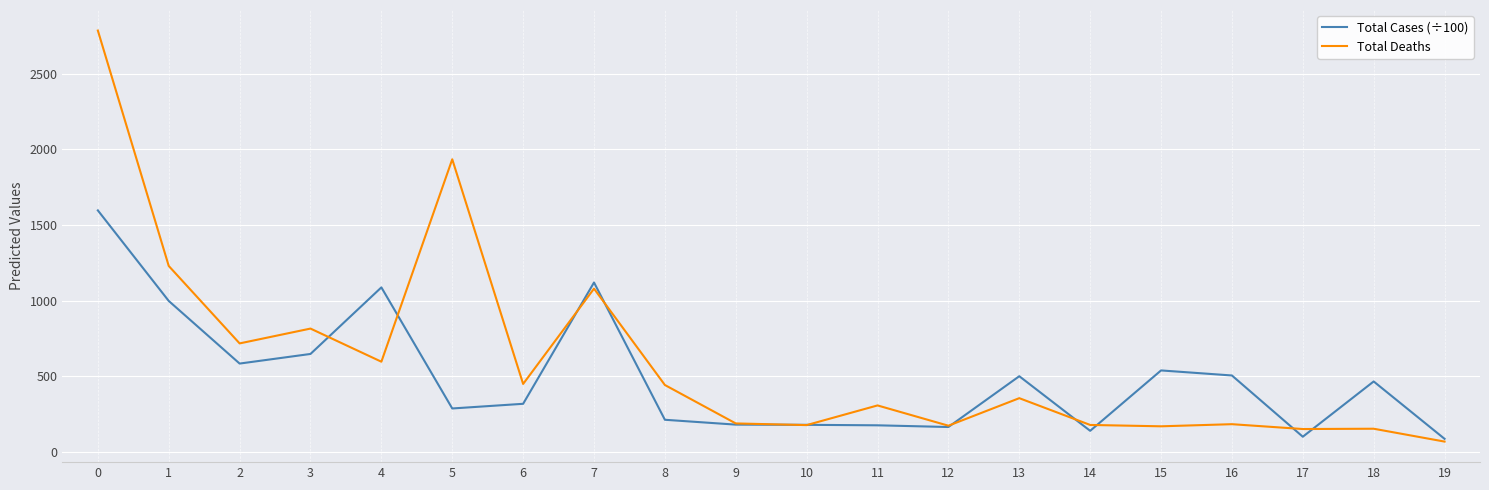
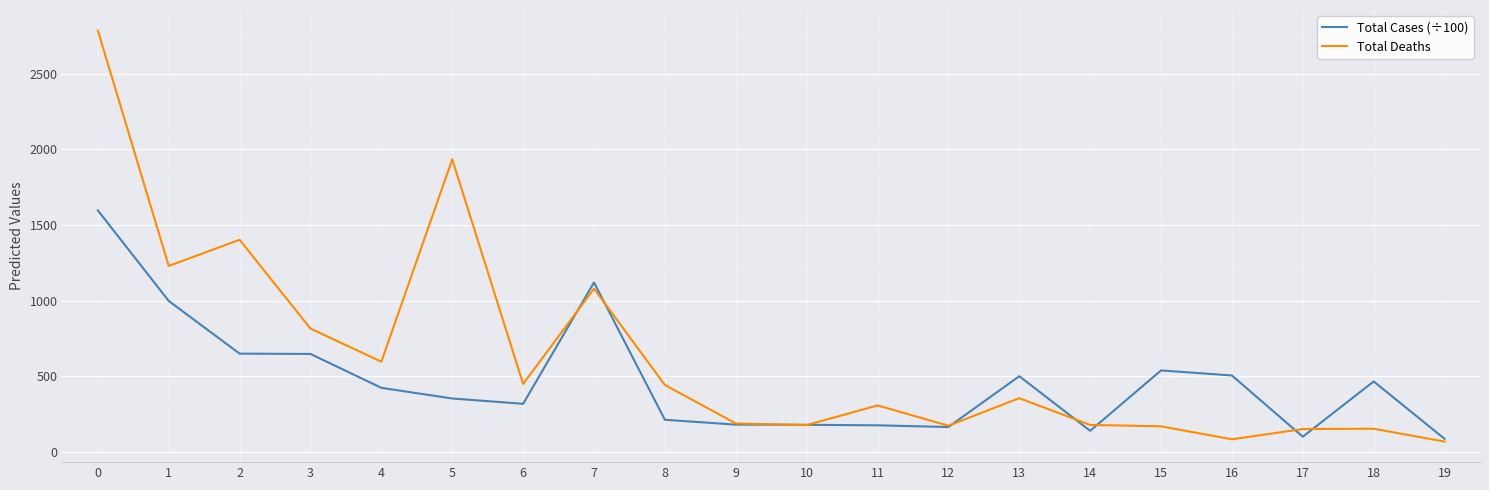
Total Cases (÷100), 2: 580 -> 650
Total Deaths, 2: 720 -> 1400
Total Cases (÷100), 4: 1090 -> 420
Total Cases (÷100), 5: 290 -> 350
Total Deaths, 16: 180 -> 80
